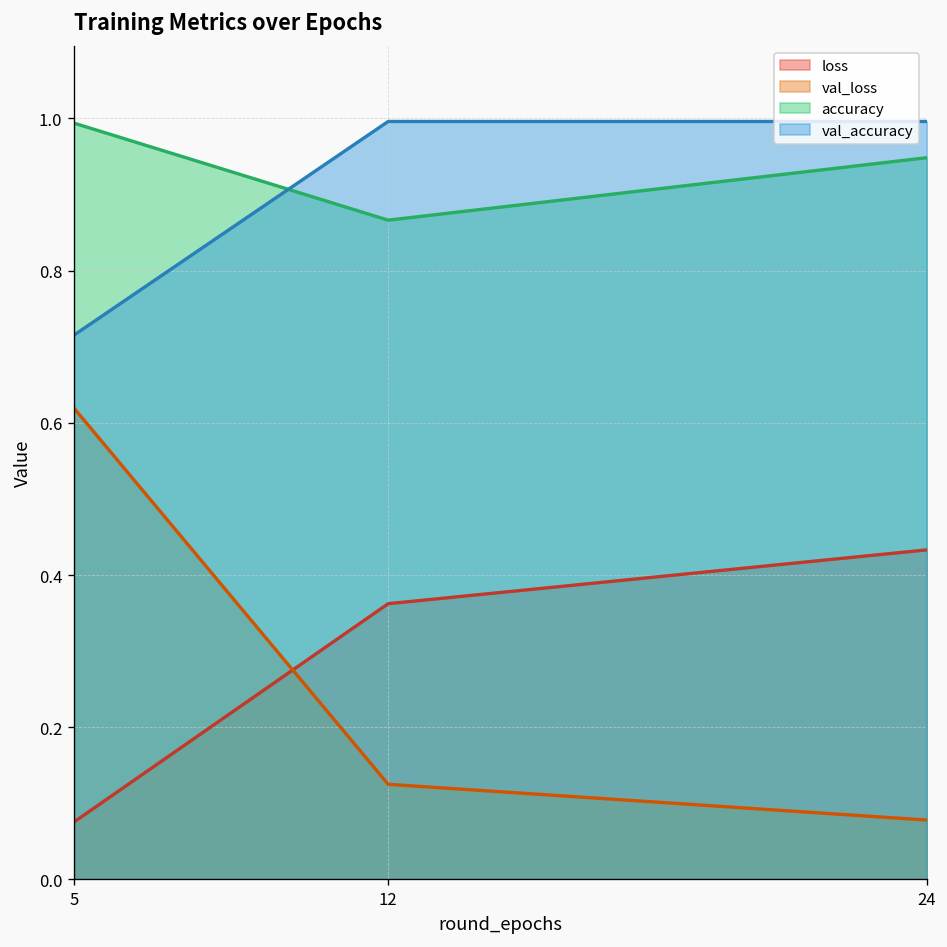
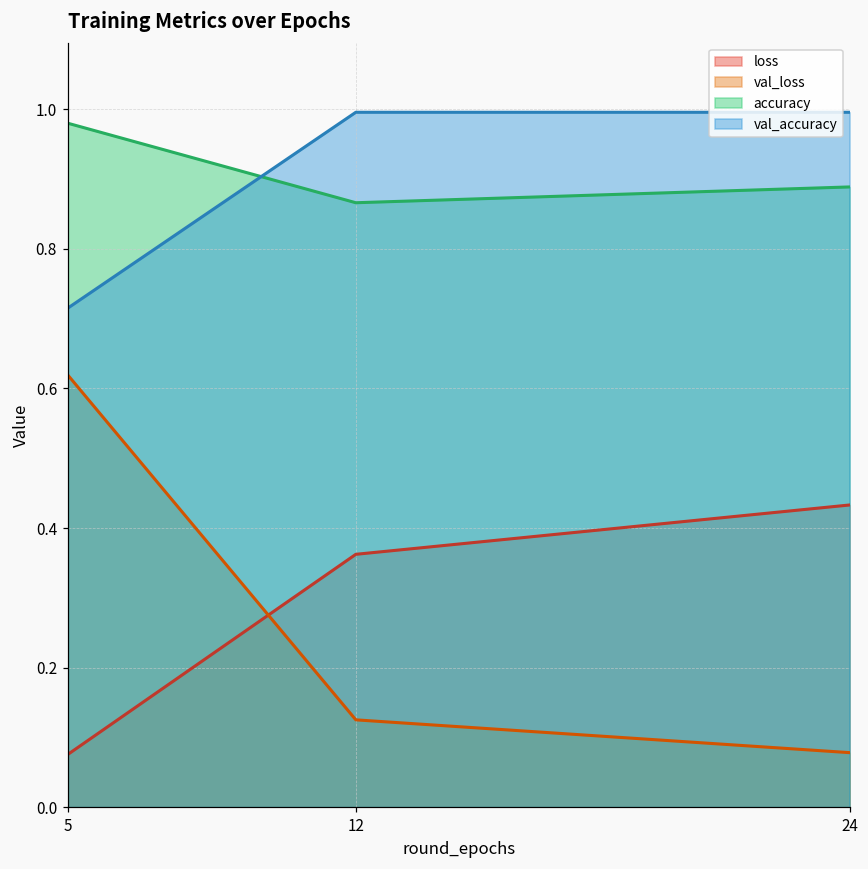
accuracy, 5: 0.99 -> 0.98
accuracy, 24: 0.95 -> 0.89
